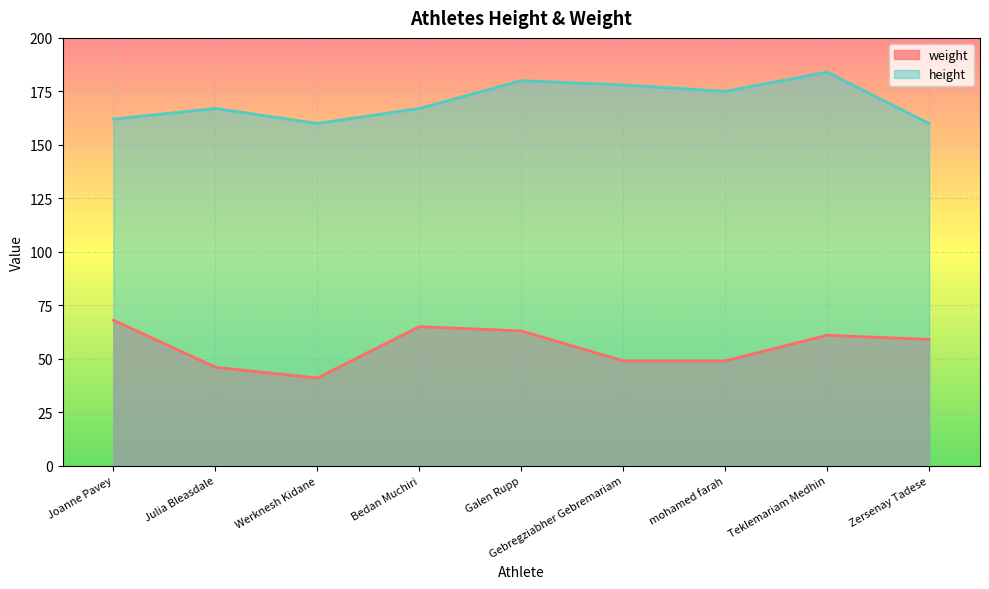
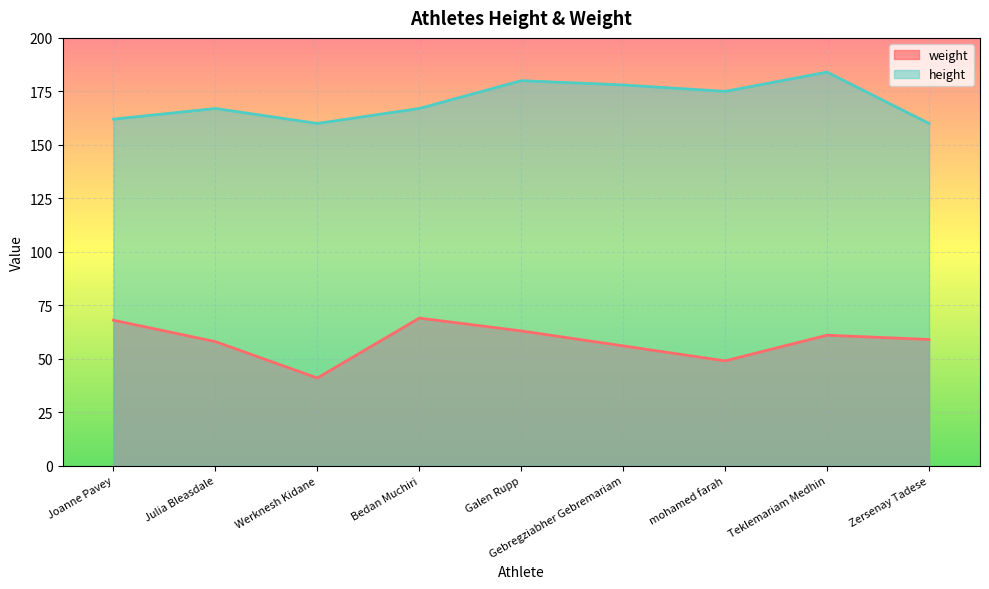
weight, Julia Bleasdale: 46 -> 58
weight, Bedan Muchiri: 65 -> 69
weight, Gebregziabher Gebremariam: 49 -> 56
